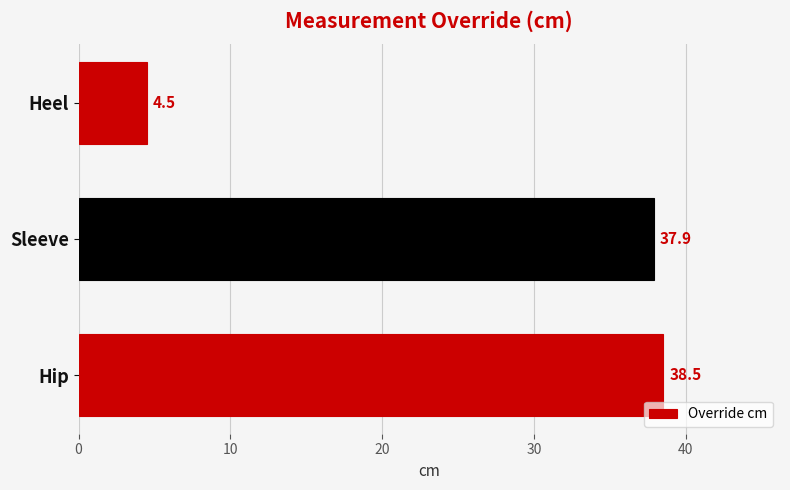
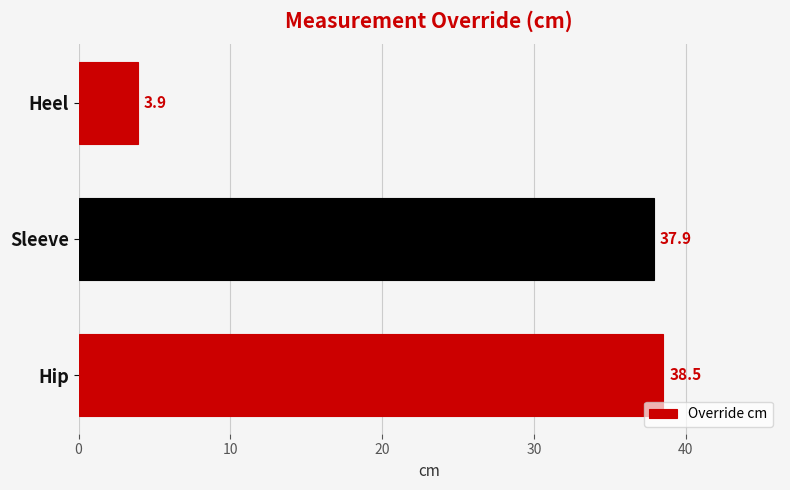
Heel: 4.5 -> 3.9
